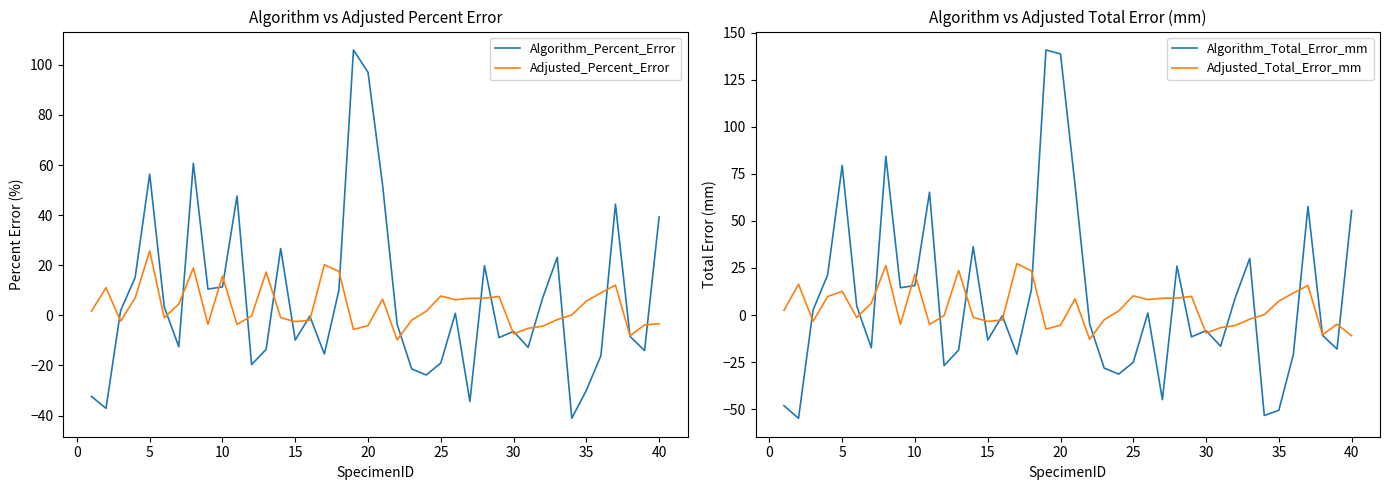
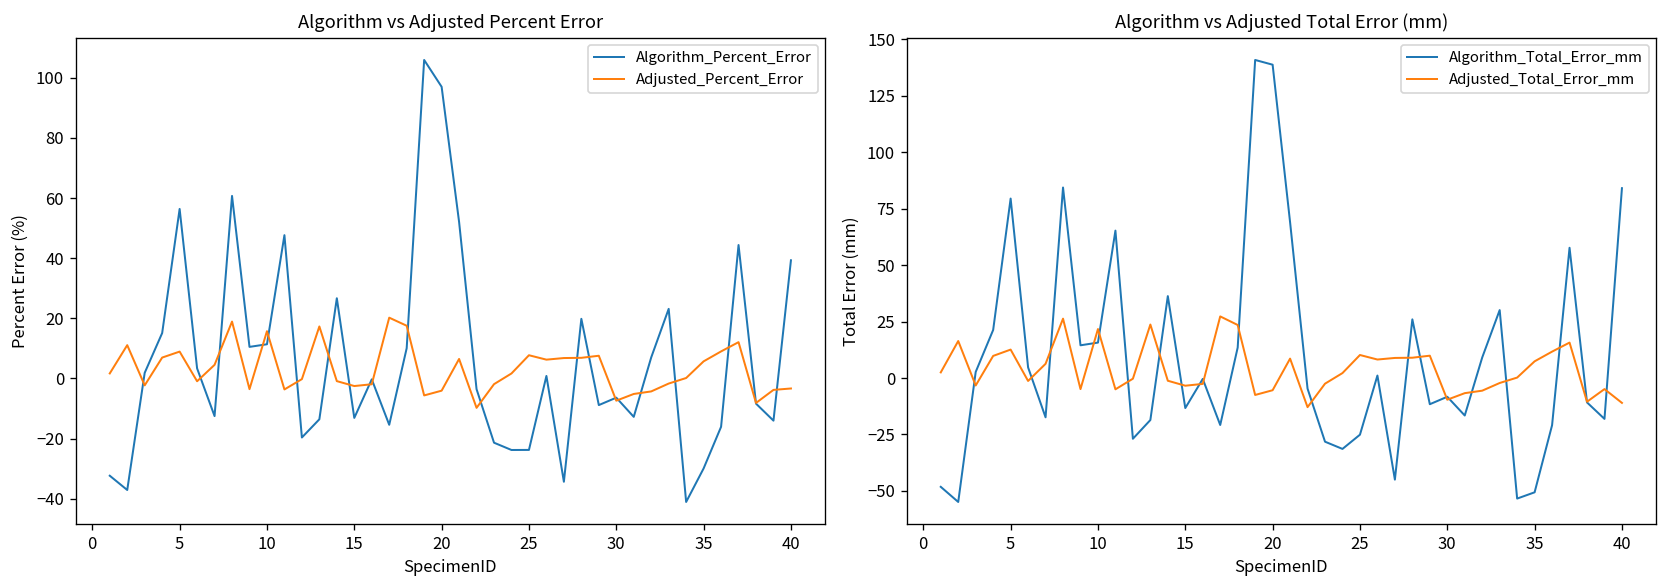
Algorithm vs Adjusted Percent Error, Adjusted_Percent_Error, 5: 26 -> 9
Algorithm vs Adjusted Percent Error, Algorithm_Percent_Error, 15: -10 -> -13
Algorithm vs Adjusted Percent Error, Algorithm_Percent_Error, 25: -19 -> -24
Algorithm vs Adjusted Total Error (mm), Algorithm_Total_Error_mm, 40: 56 -> 84
